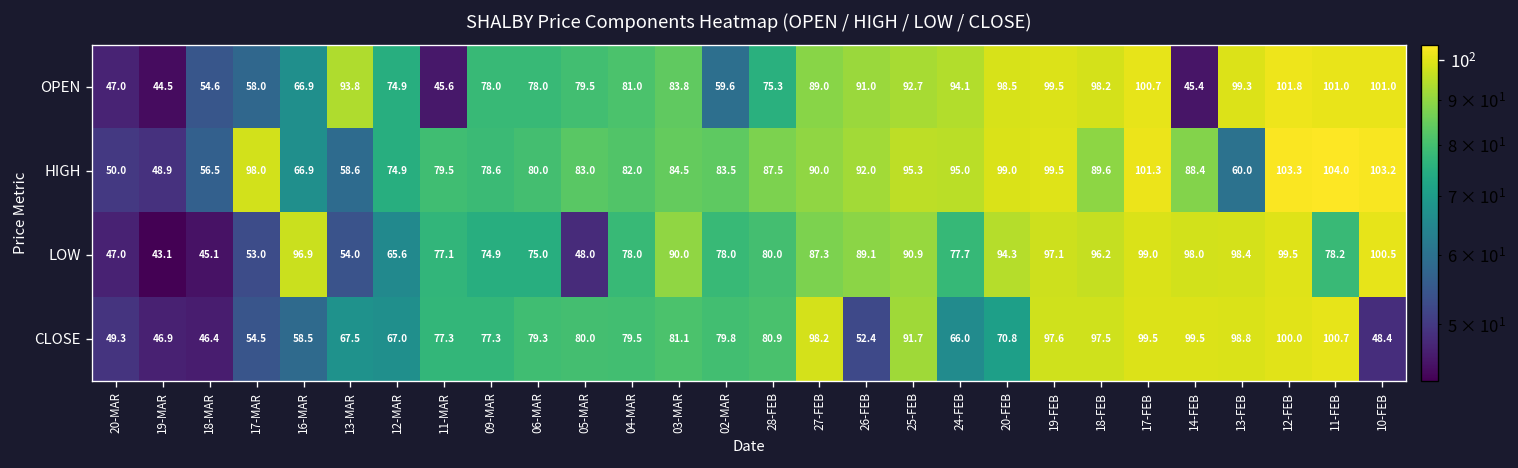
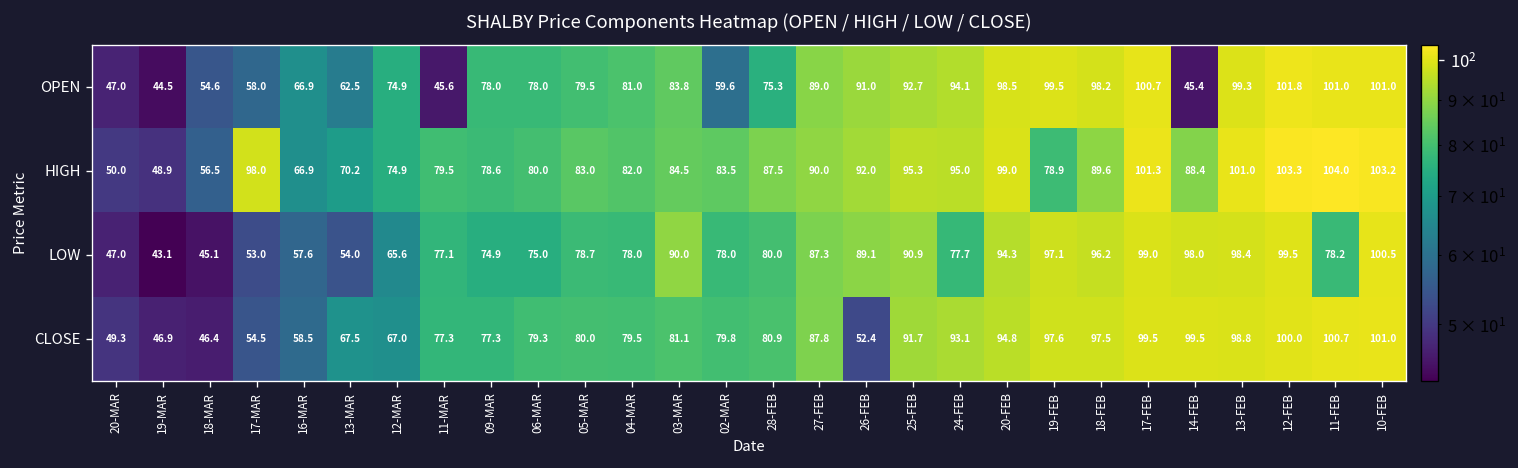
OPEN, 13-MAR: 93.8 -> 62.5
HIGH, 13-MAR: 58.6 -> 70.2
HIGH, 19-FEB: 99.5 -> 78.9
HIGH, 13-FEB: 60.0 -> 101.0
LOW, 16-MAR: 96.9 -> 57.6
LOW, 05-MAR: 48.0 -> 78.7
CLOSE, 27-FEB: 98.2 -> 87.8
CLOSE, 24-FEB: 66.0 -> 93.1
CLOSE, 20-FEB: 70.8 -> 94.8
CLOSE, 10-FEB: 48.4 -> 101.0
